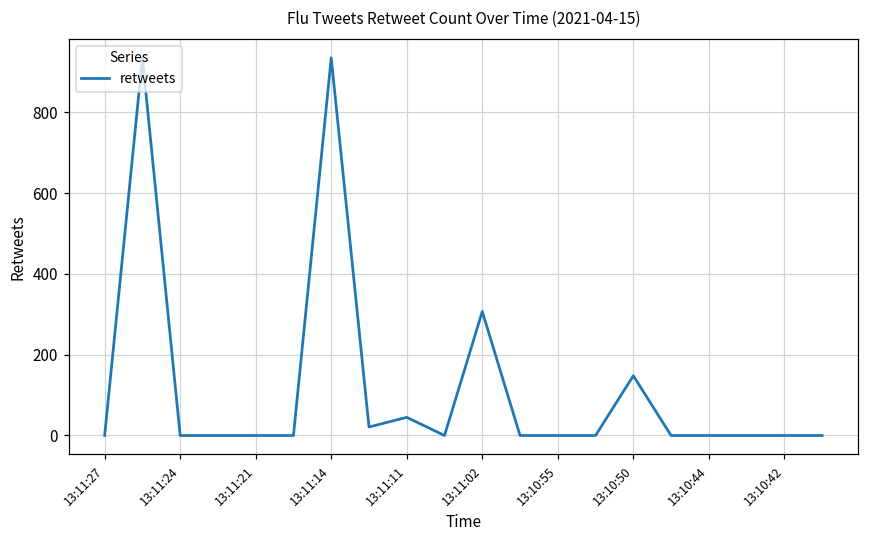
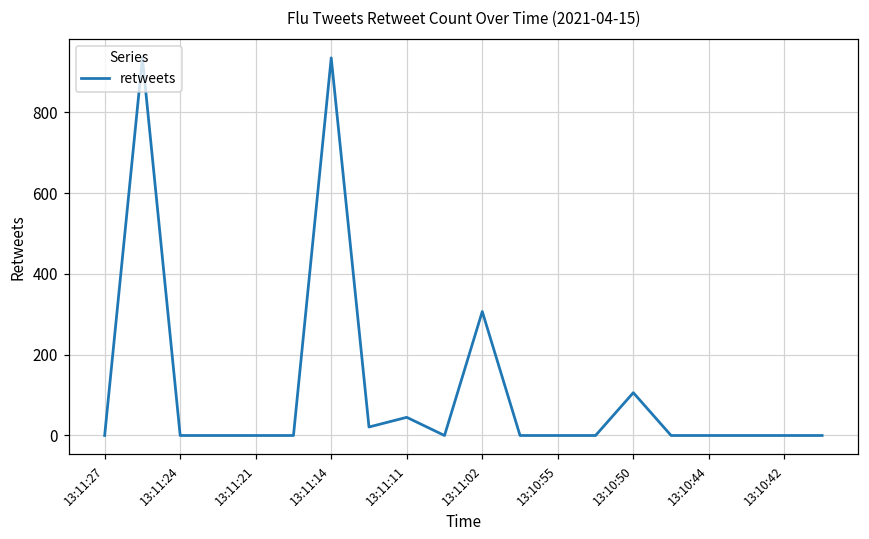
13:10:50: 150 -> 110
